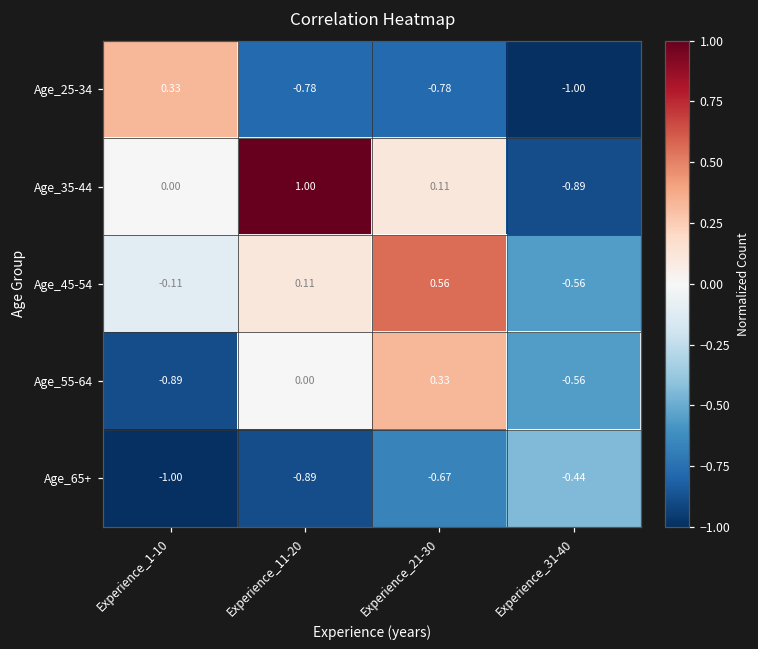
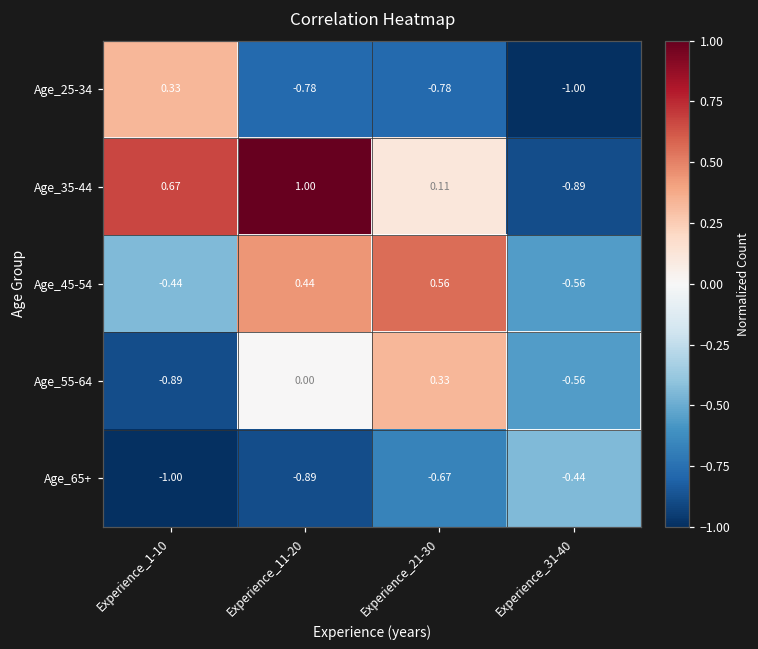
Age_35-44, Experience_1-10: 0.00 -> 0.67
Age_45-54, Experience_1-10: -0.11 -> -0.44
Age_45-54, Experience_11-20: 0.11 -> 0.44
